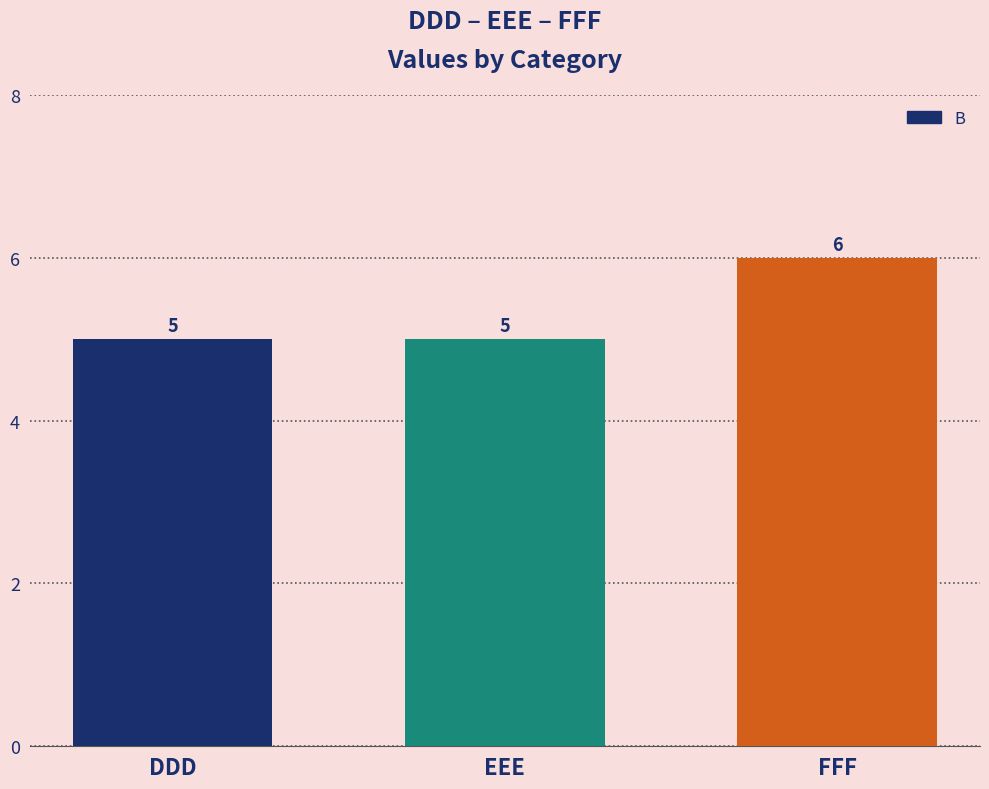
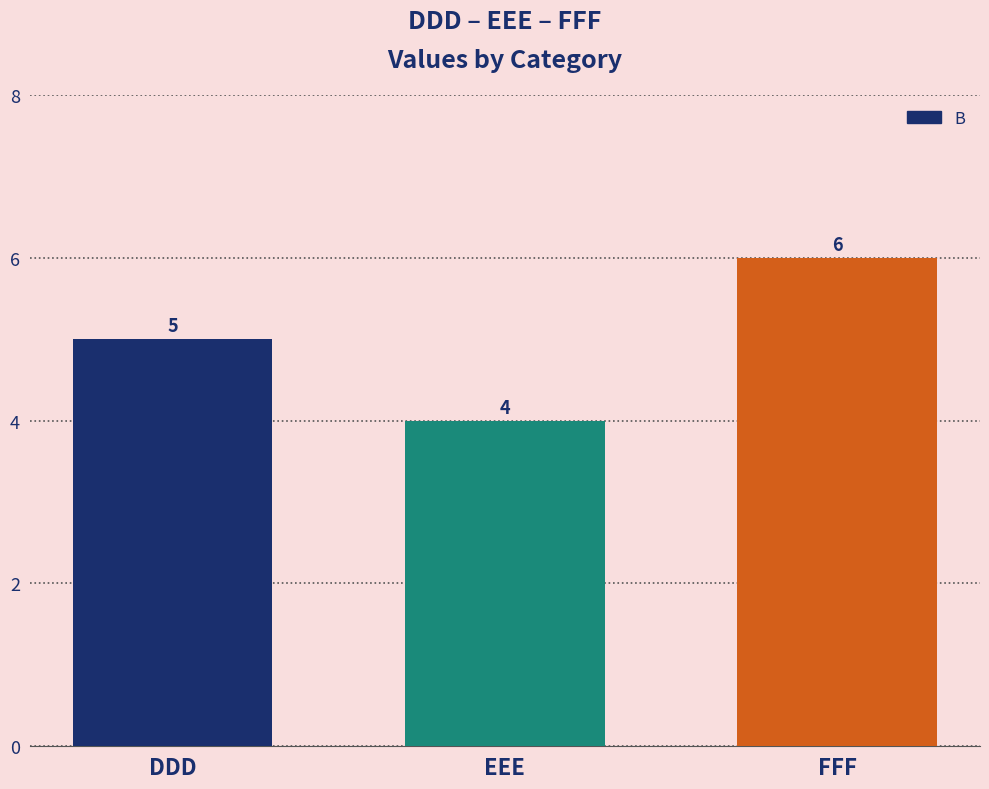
EEE: 5 -> 4
